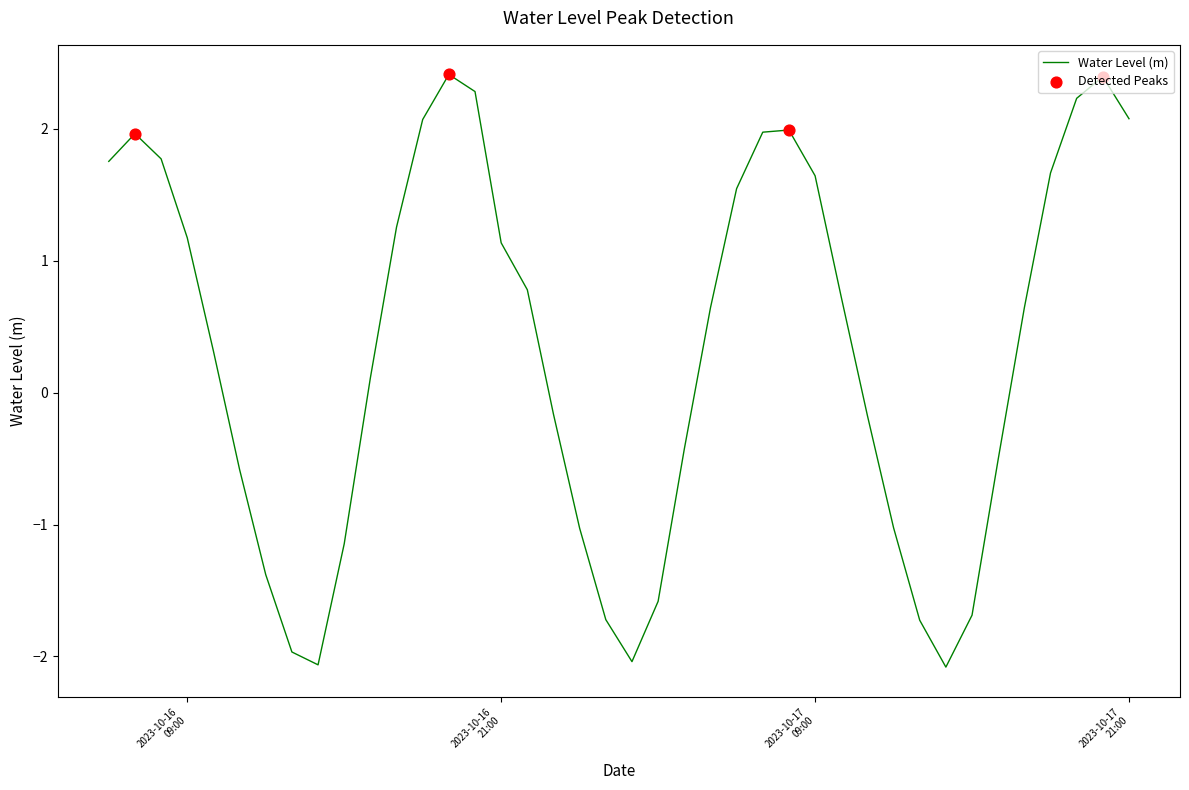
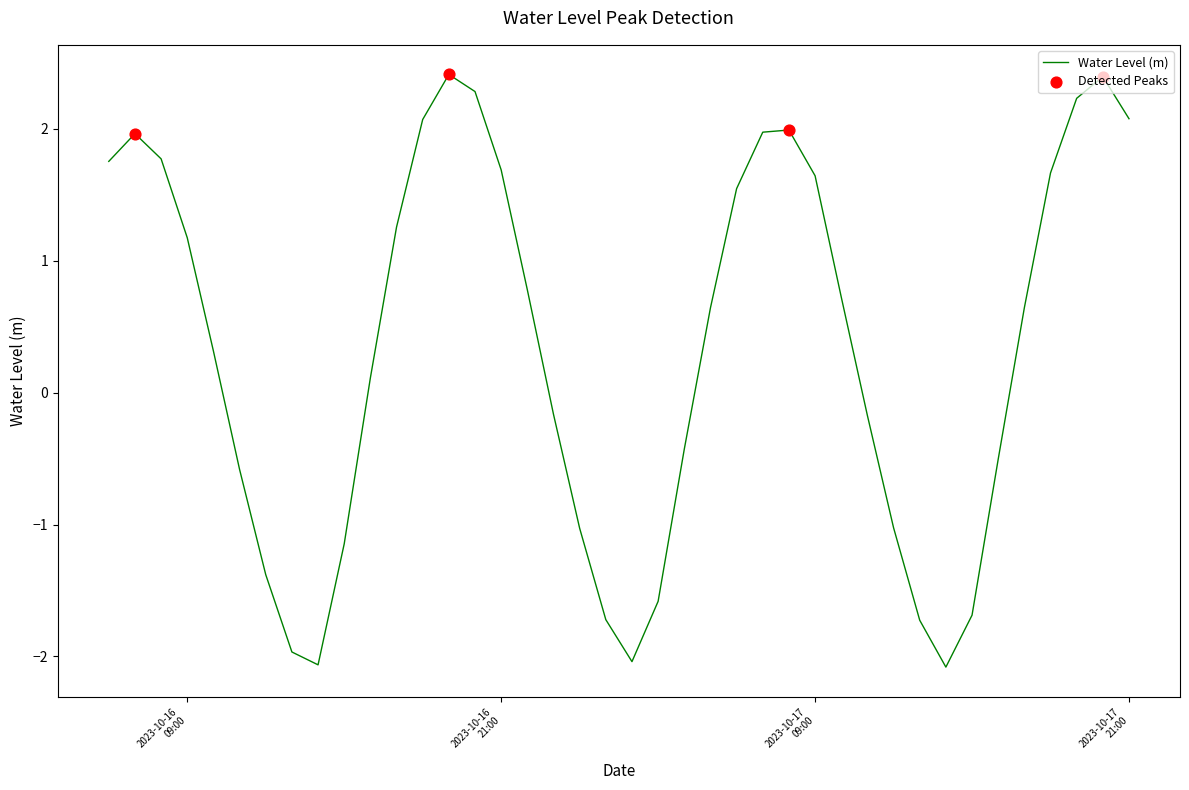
Water Level (m), 2023-10-16 21:00: 1.14 -> 1.69
